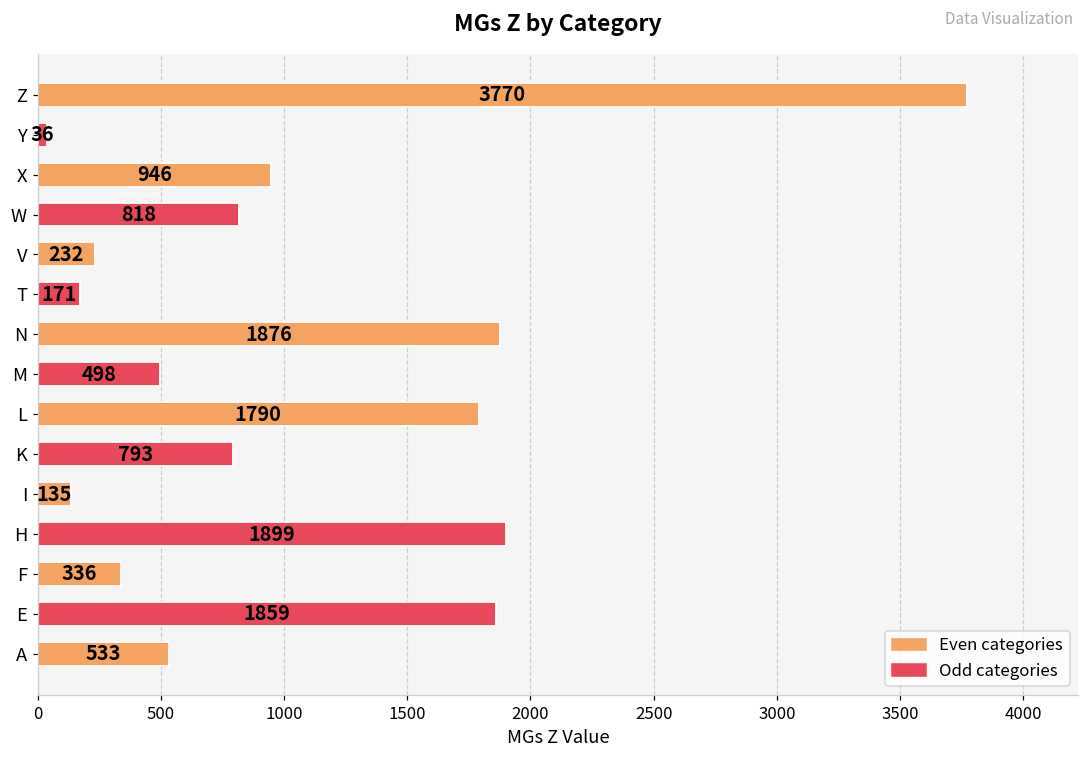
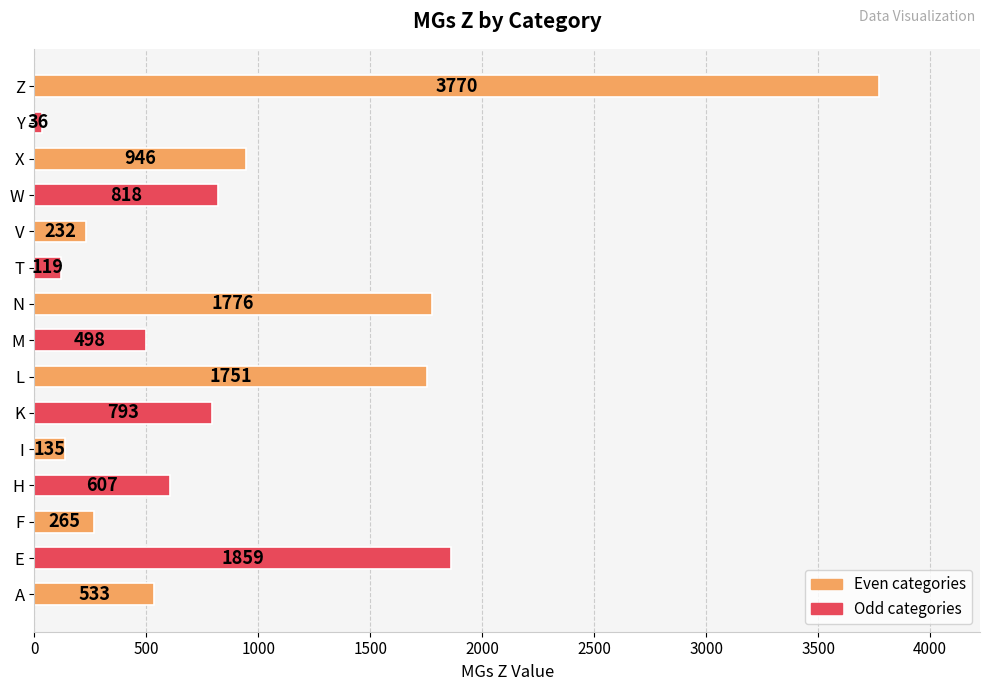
T: 171 -> 119
N: 1876 -> 1776
L: 1790 -> 1751
H: 1899 -> 607
F: 336 -> 265
